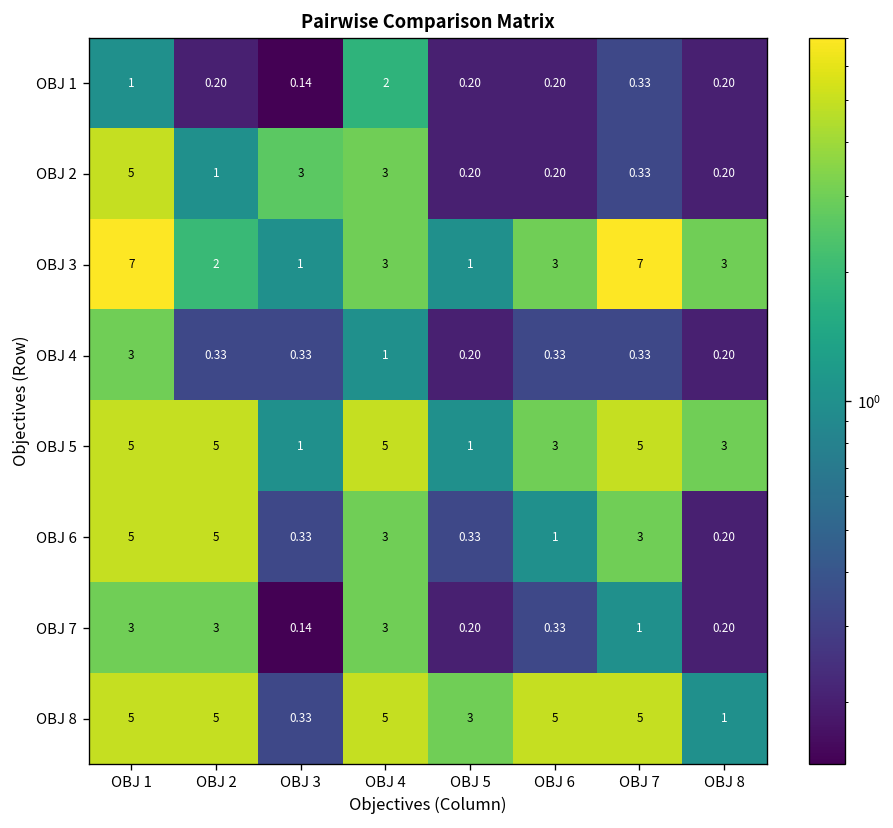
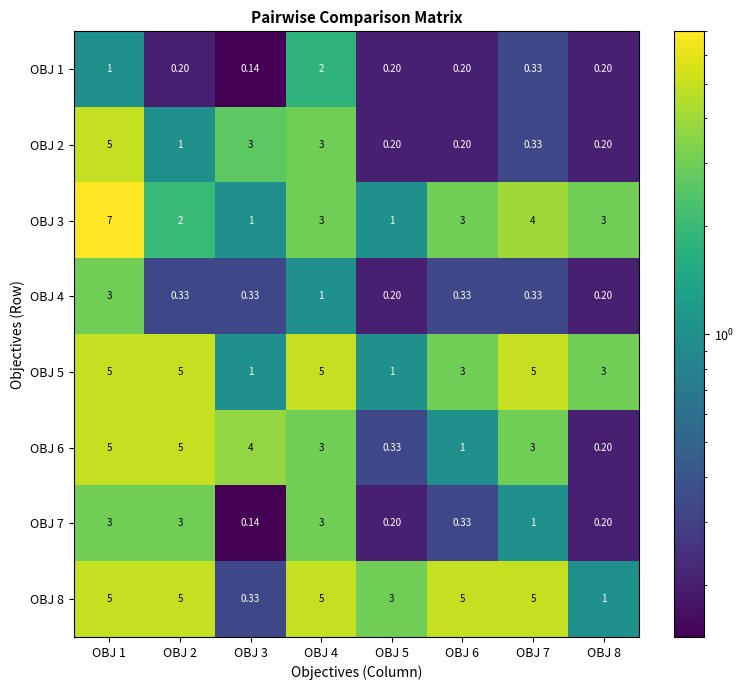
OBJ 3, OBJ 7: 7 -> 4
OBJ 6, OBJ 3: 0.33 -> 4
